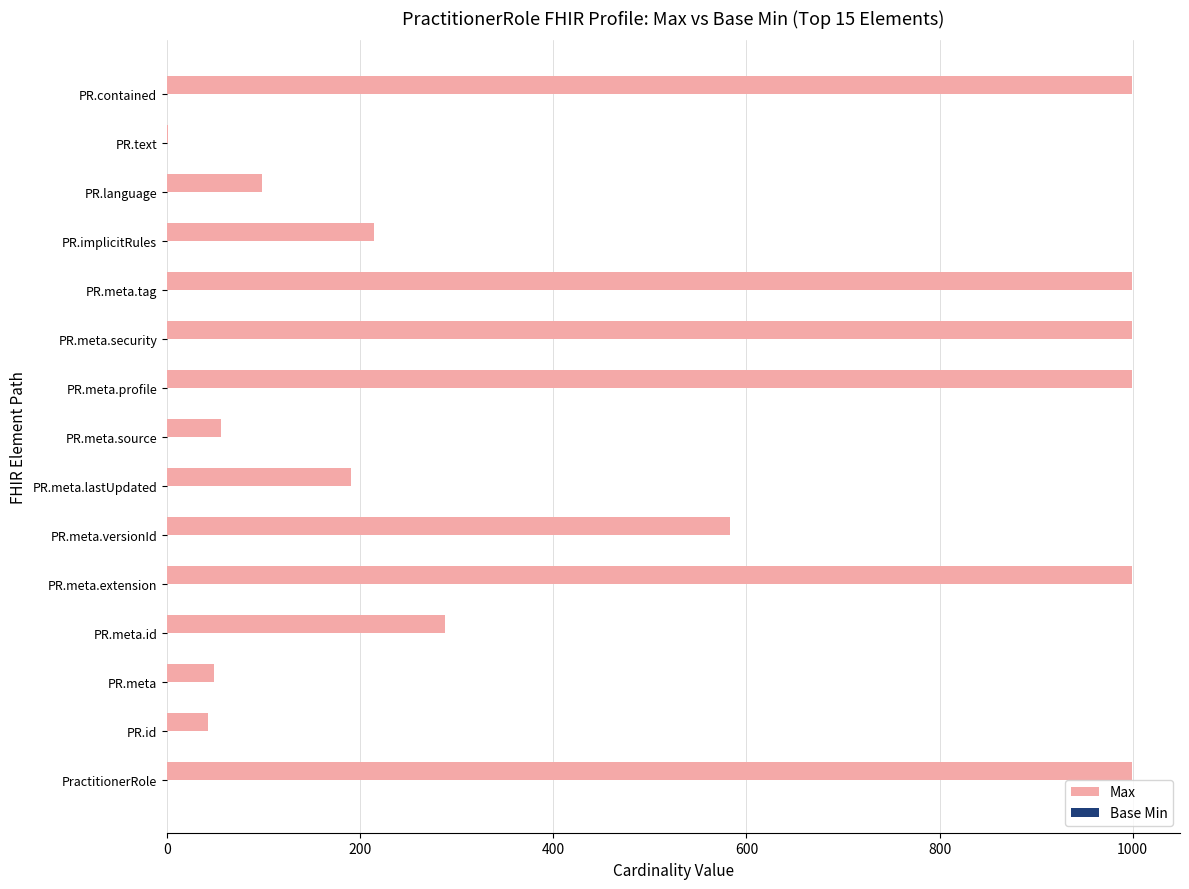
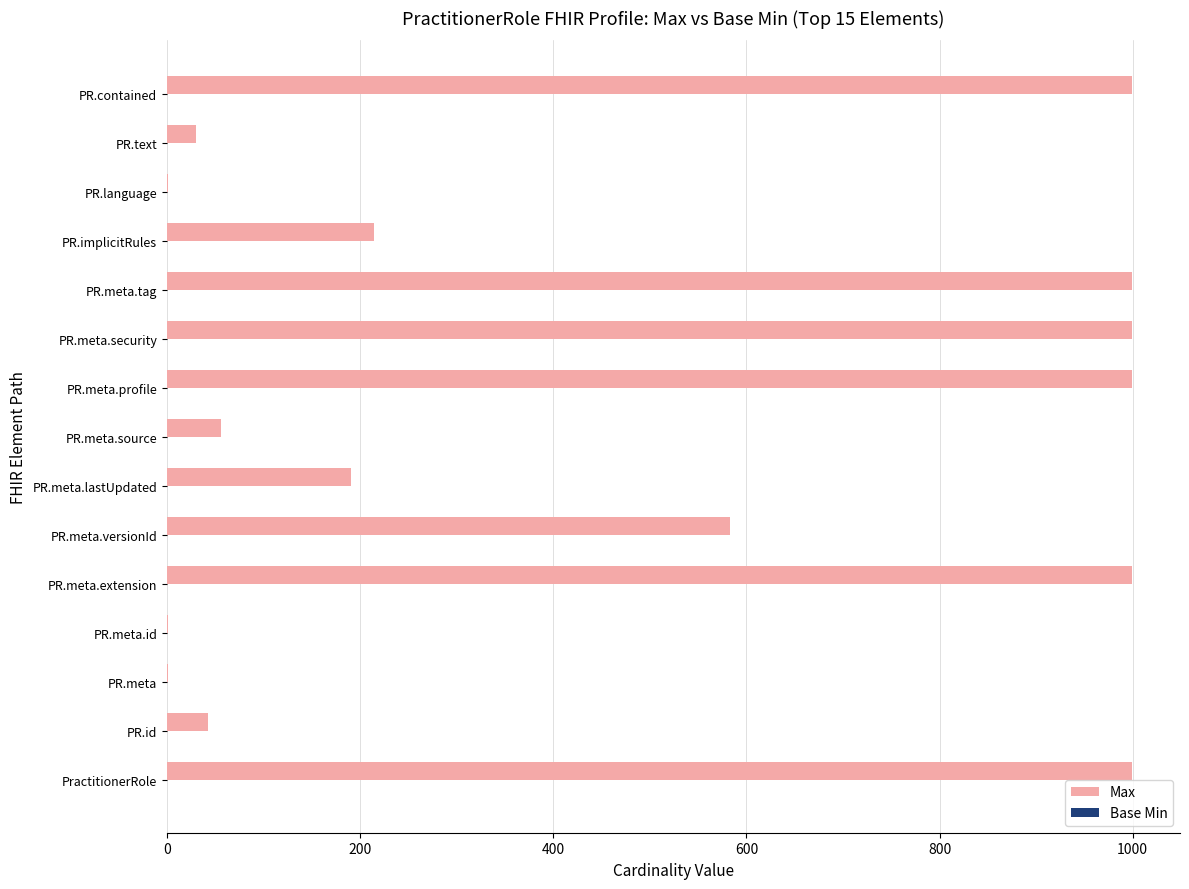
Max, PR.text: 0 -> 30
Max, PR.language: 100 -> 0
Max, PR.meta.id: 290 -> 0
Max, PR.meta: 50 -> 0
